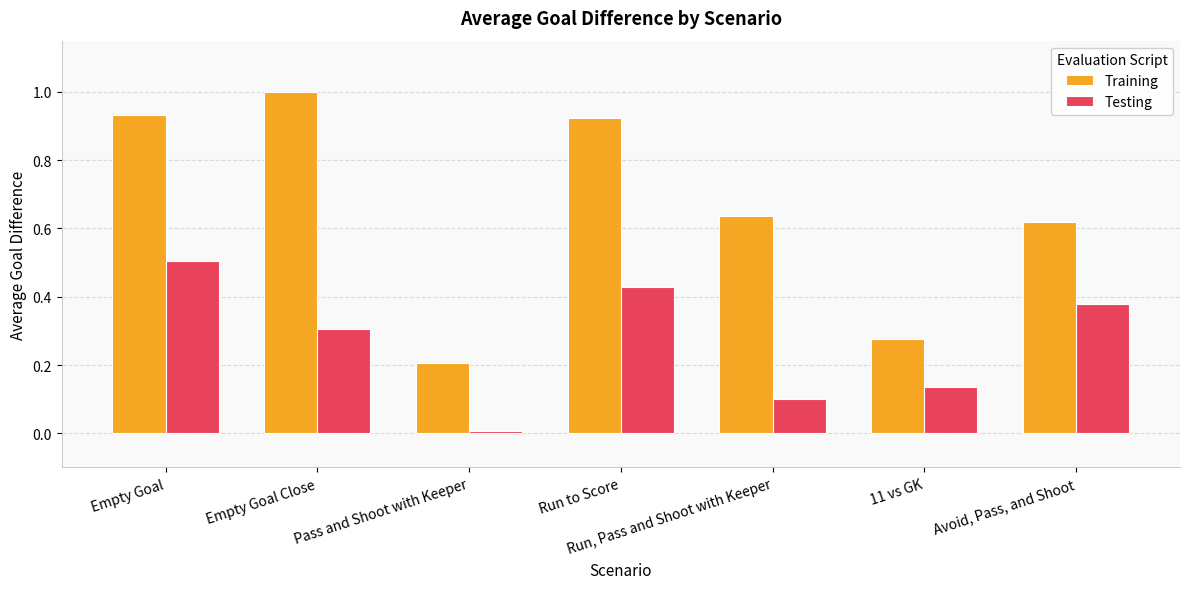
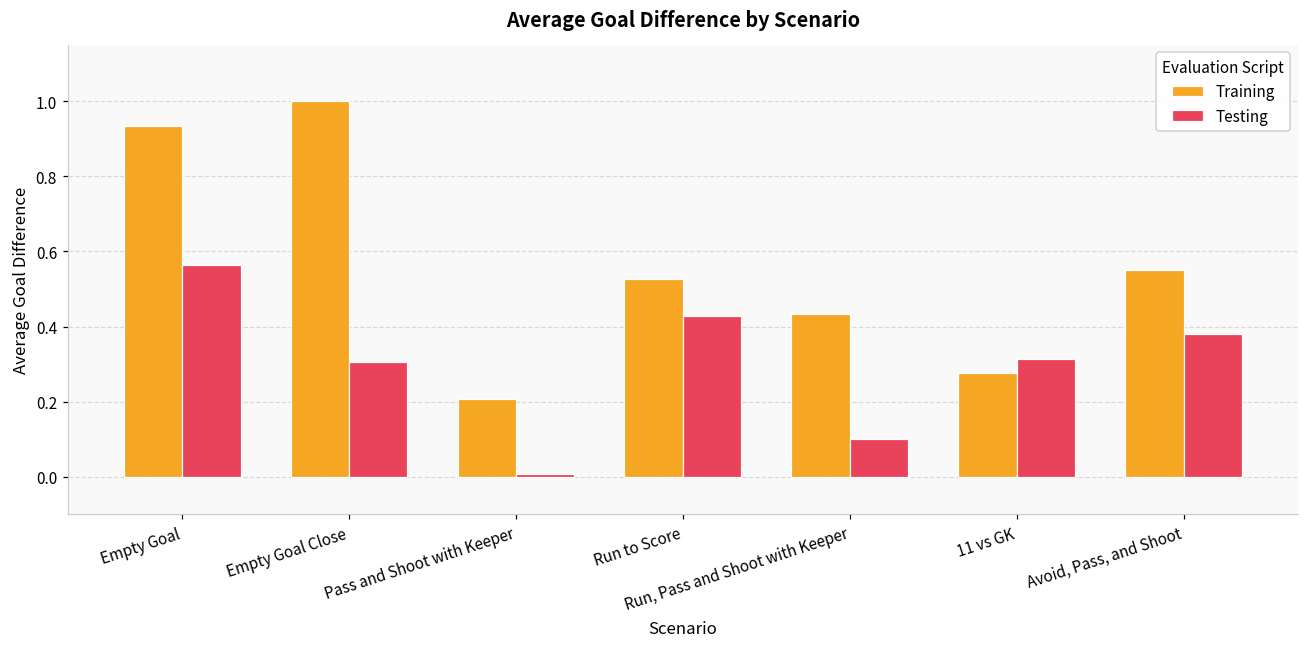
Testing, Empty Goal: 0.51 -> 0.56
Training, Run to Score: 0.92 -> 0.53
Training, Run, Pass and Shoot with Keeper: 0.64 -> 0.43
Testing, 11 vs GK: 0.14 -> 0.31
Training, Avoid, Pass, and Shoot: 0.62 -> 0.55
